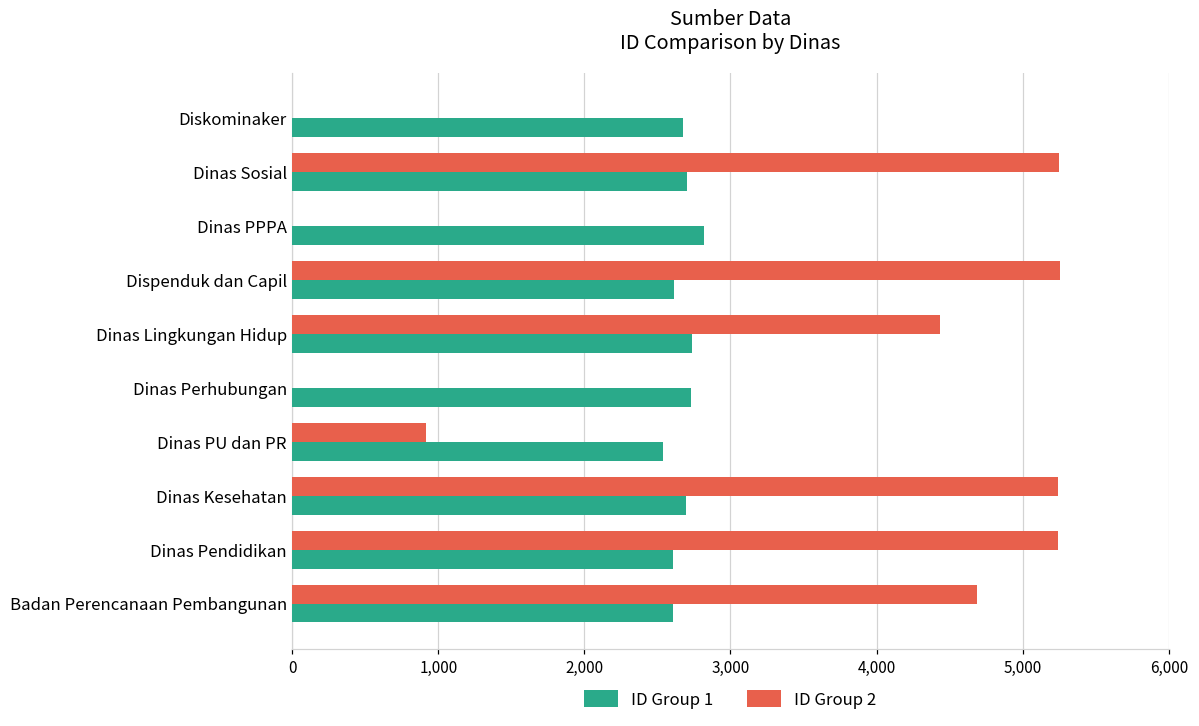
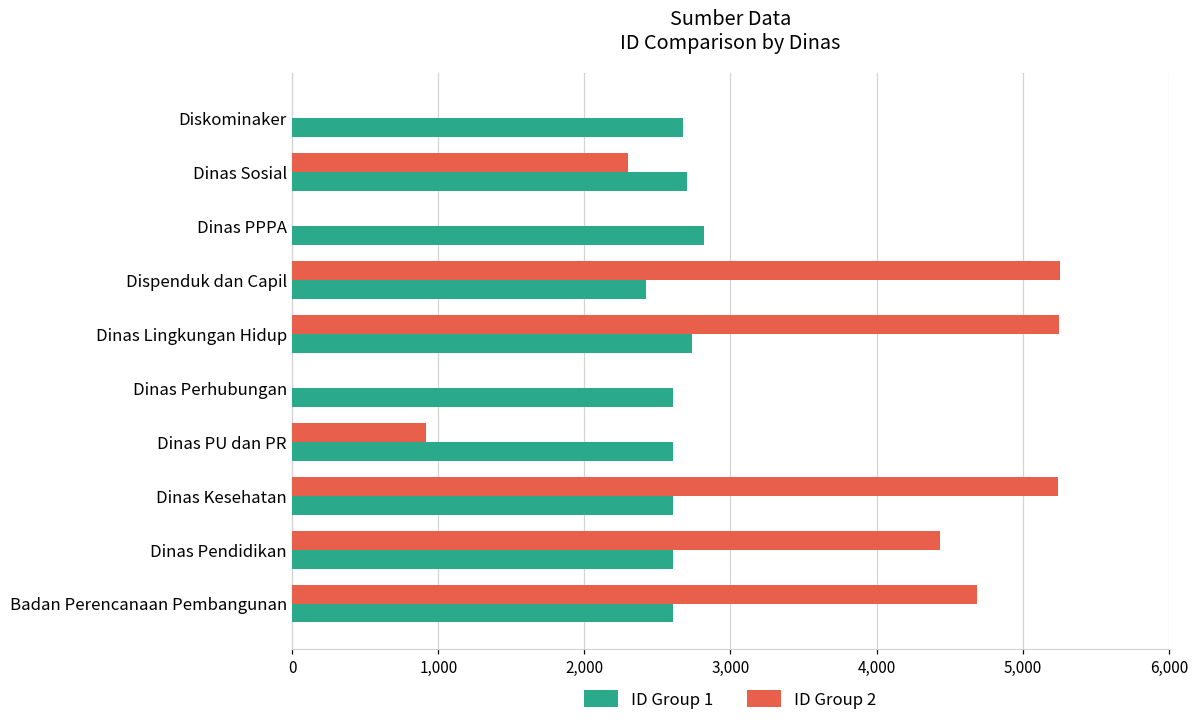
ID Group 2, Dinas Sosial: 5,250 -> 2,300
ID Group 1, Dispenduk dan Capil: 2,610 -> 2,420
ID Group 2, Dinas Lingkungan Hidup: 4,430 -> 5,250
ID Group 1, Dinas Perhubungan: 2,730 -> 2,610
ID Group 1, Dinas PU dan PR: 2,540 -> 2,610
ID Group 1, Dinas Kesehatan: 2,690 -> 2,610
ID Group 2, Dinas Pendidikan: 5,240 -> 4,430
